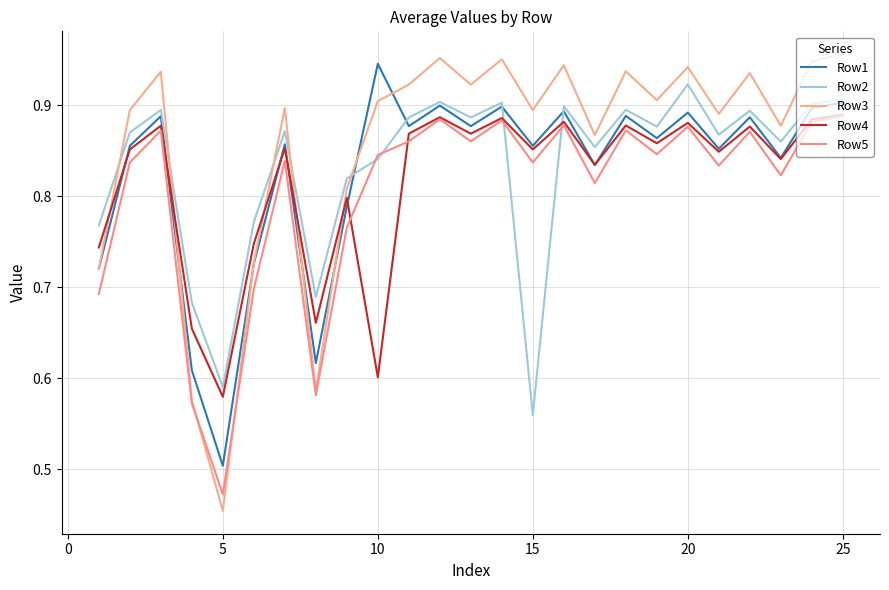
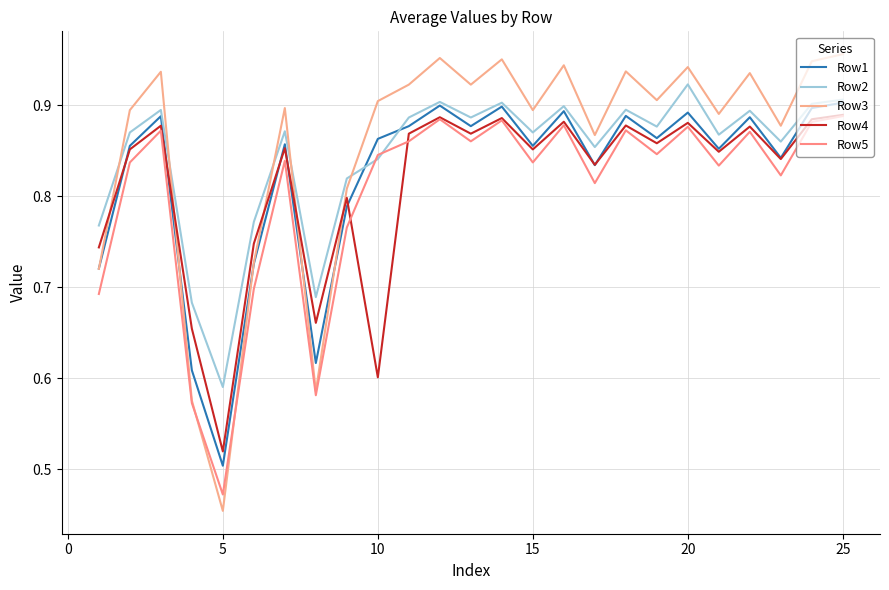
Row4, 5: 0.58 -> 0.52
Row1, 10: 0.95 -> 0.86
Row2, 15: 0.56 -> 0.87
